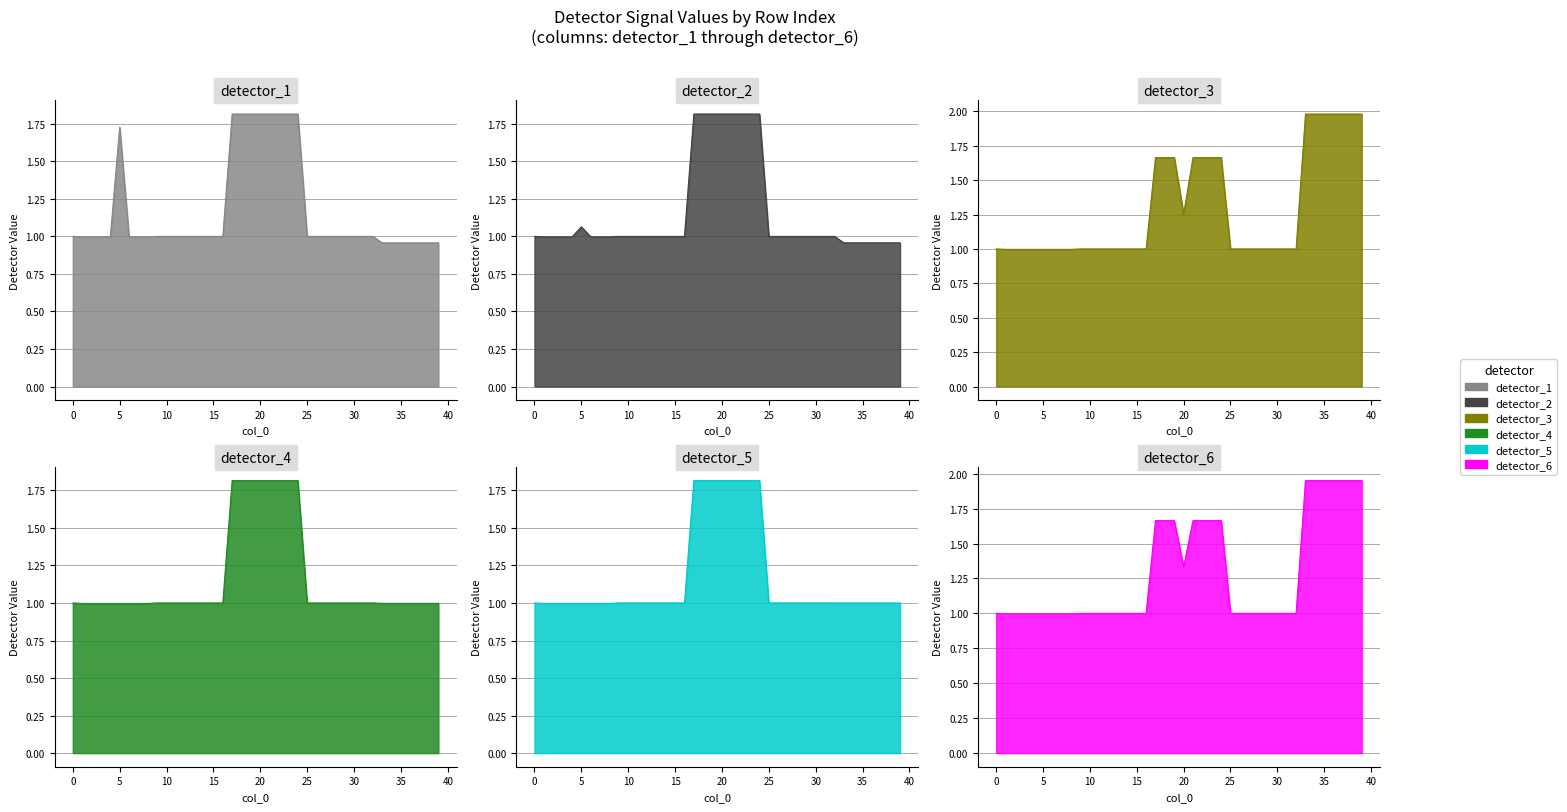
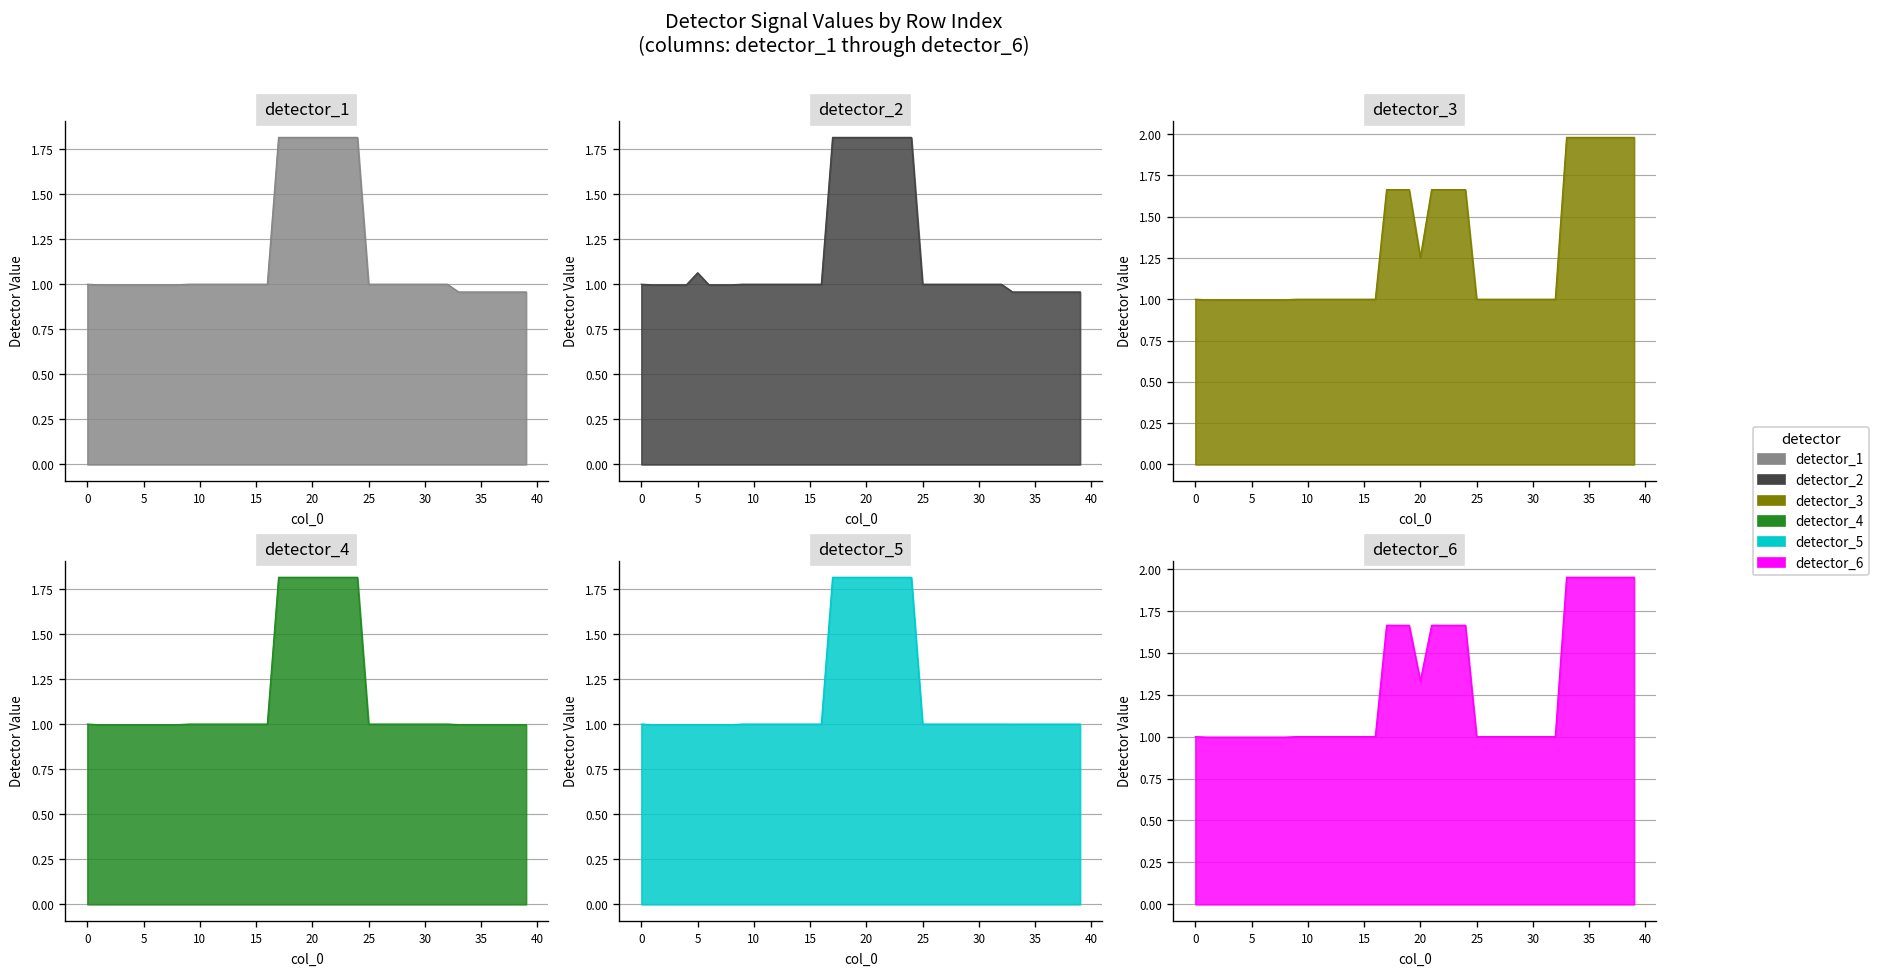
detector_1, 5: 1.73 -> 1.00
